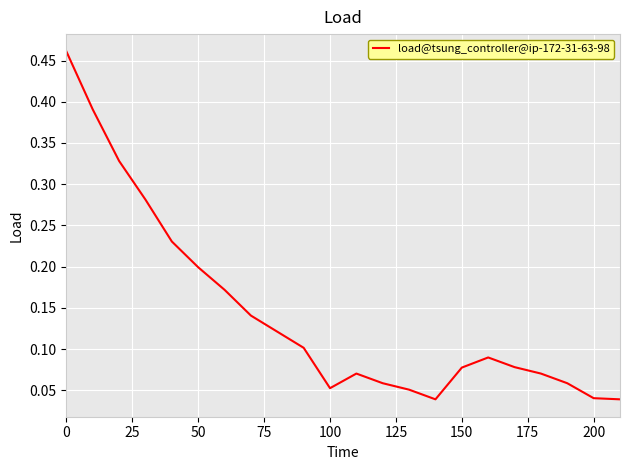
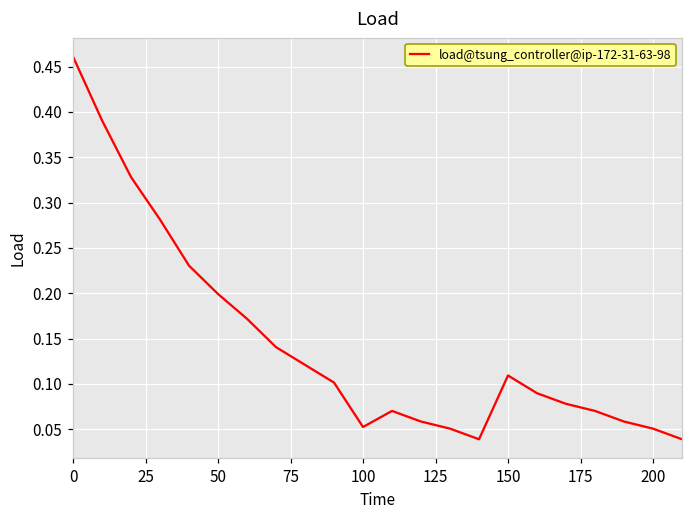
150: 0.08 -> 0.11
200: 0.04 -> 0.05
